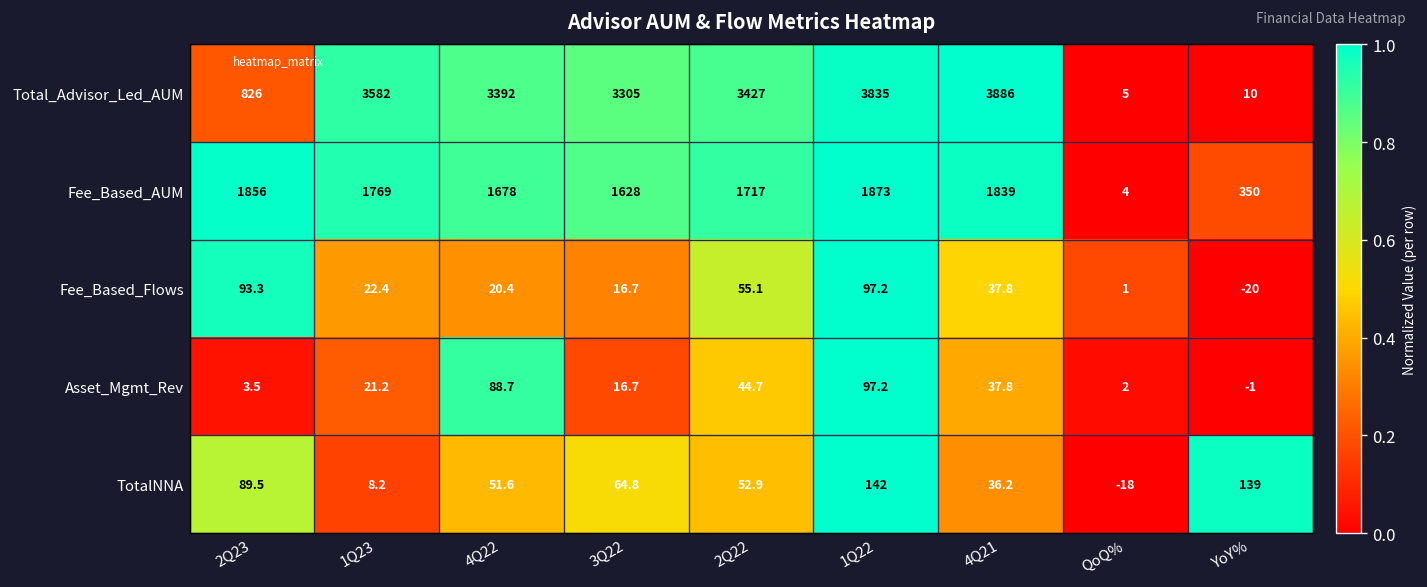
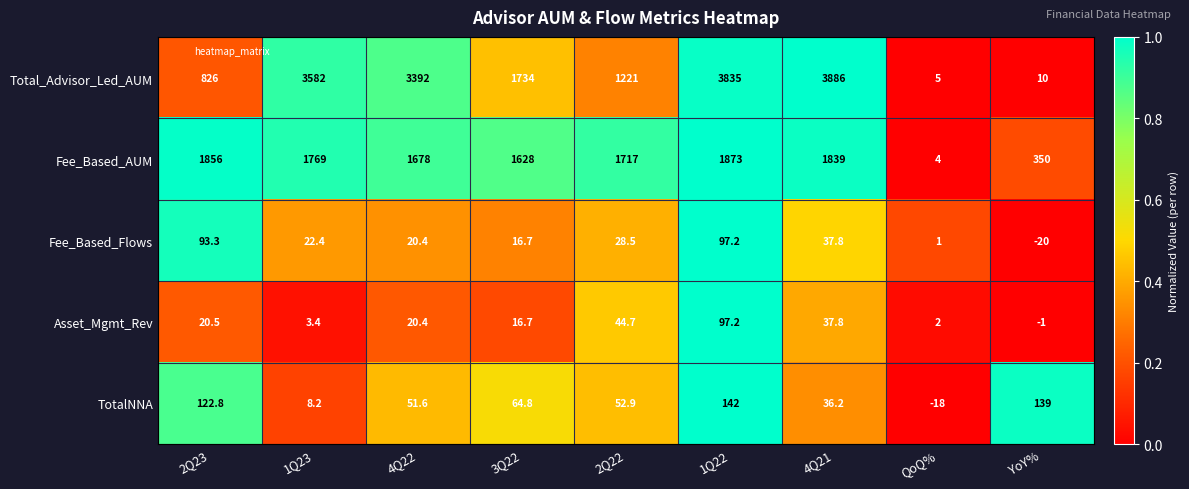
Total_Advisor_Led_AUM, 3Q22: 3305 -> 1734
Total_Advisor_Led_AUM, 2Q22: 3427 -> 1221
Fee_Based_Flows, 2Q22: 55.1 -> 28.5
Asset_Mgmt_Rev, 2Q23: 3.5 -> 20.5
Asset_Mgmt_Rev, 1Q23: 21.2 -> 3.4
Asset_Mgmt_Rev, 4Q22: 88.7 -> 20.4
TotalNNA, 2Q23: 89.5 -> 122.8
